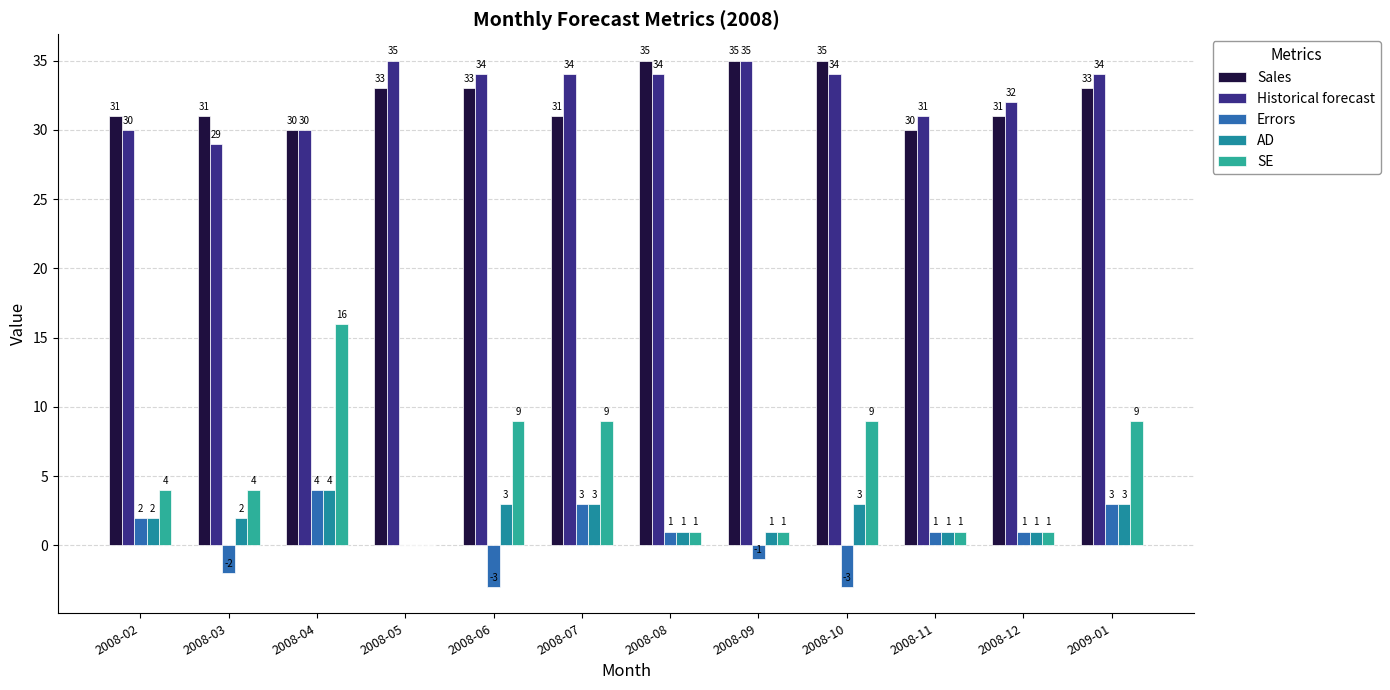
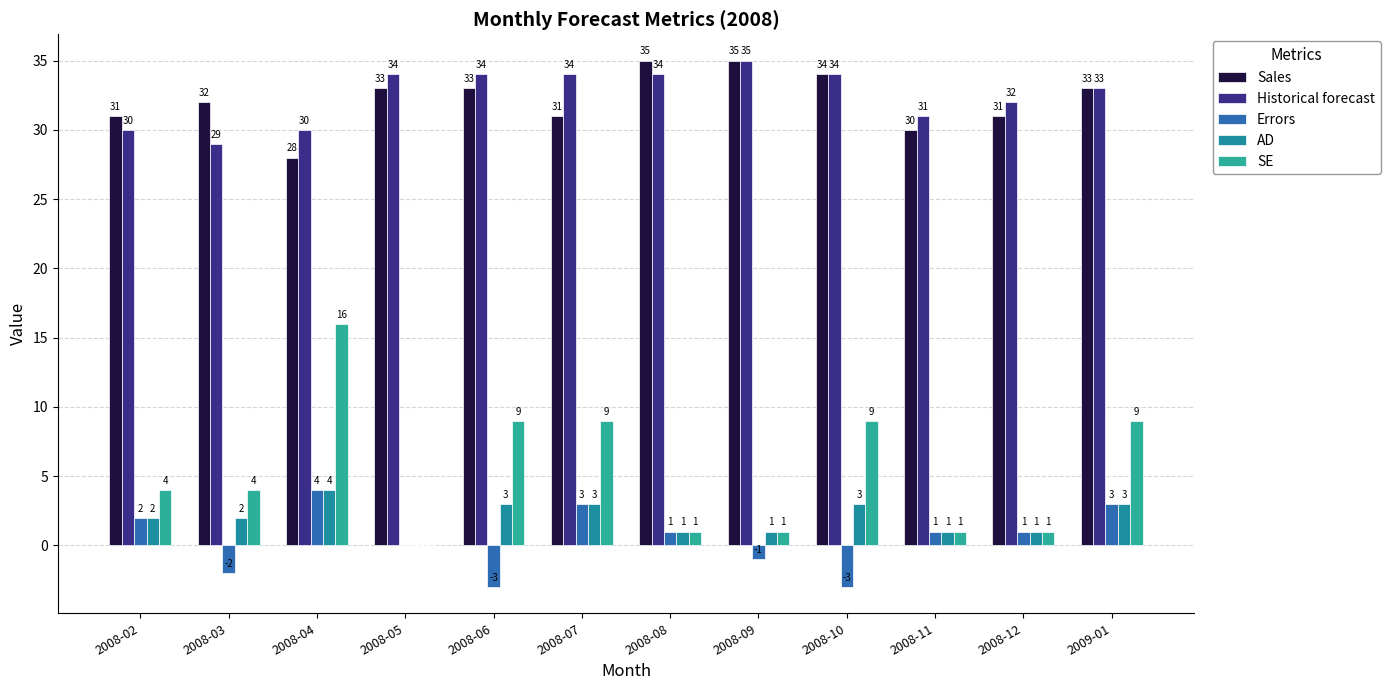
Sales, 2008-03: 31 -> 32
Sales, 2008-04: 30 -> 28
Historical forecast, 2008-05: 35 -> 34
Sales, 2008-10: 35 -> 34
Historical forecast, 2009-01: 34 -> 33
